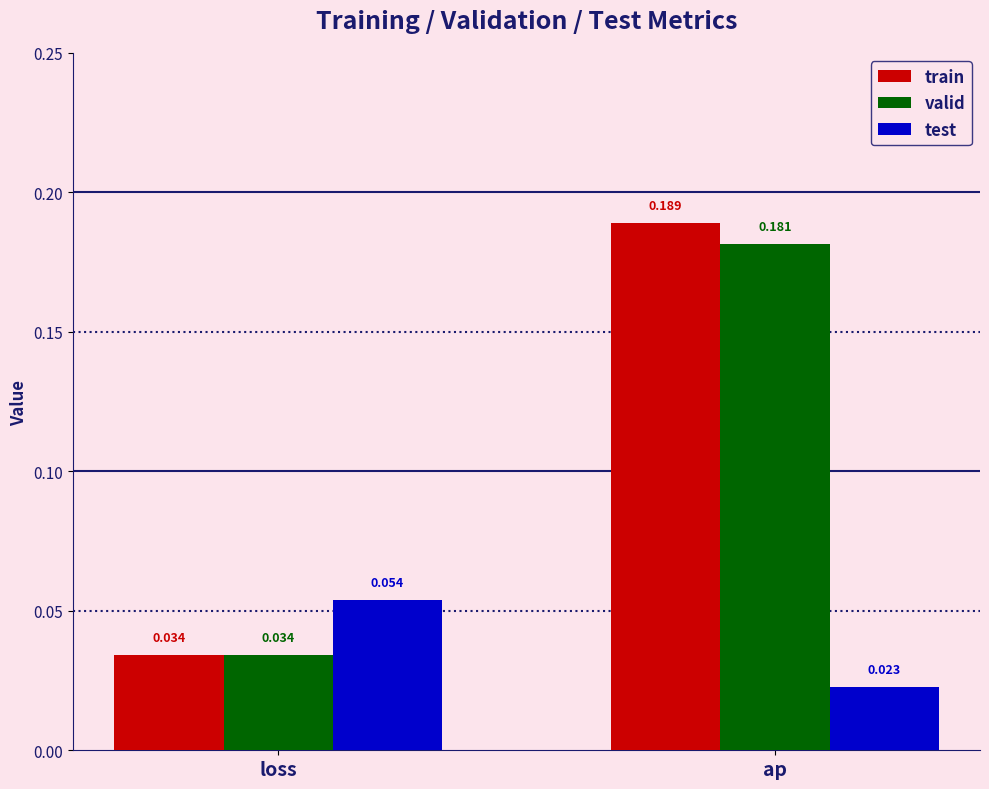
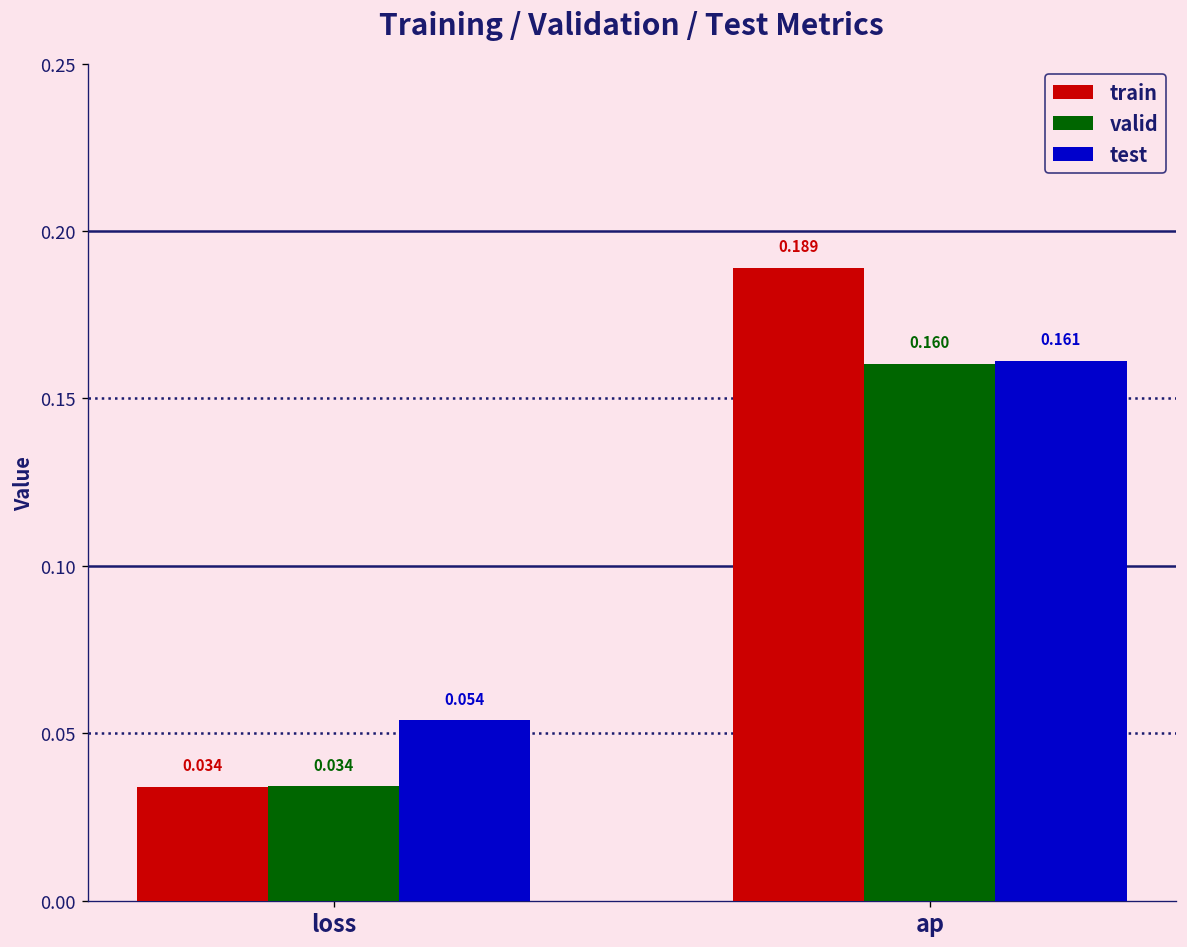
valid, ap: 0.181 -> 0.160
test, ap: 0.023 -> 0.161
